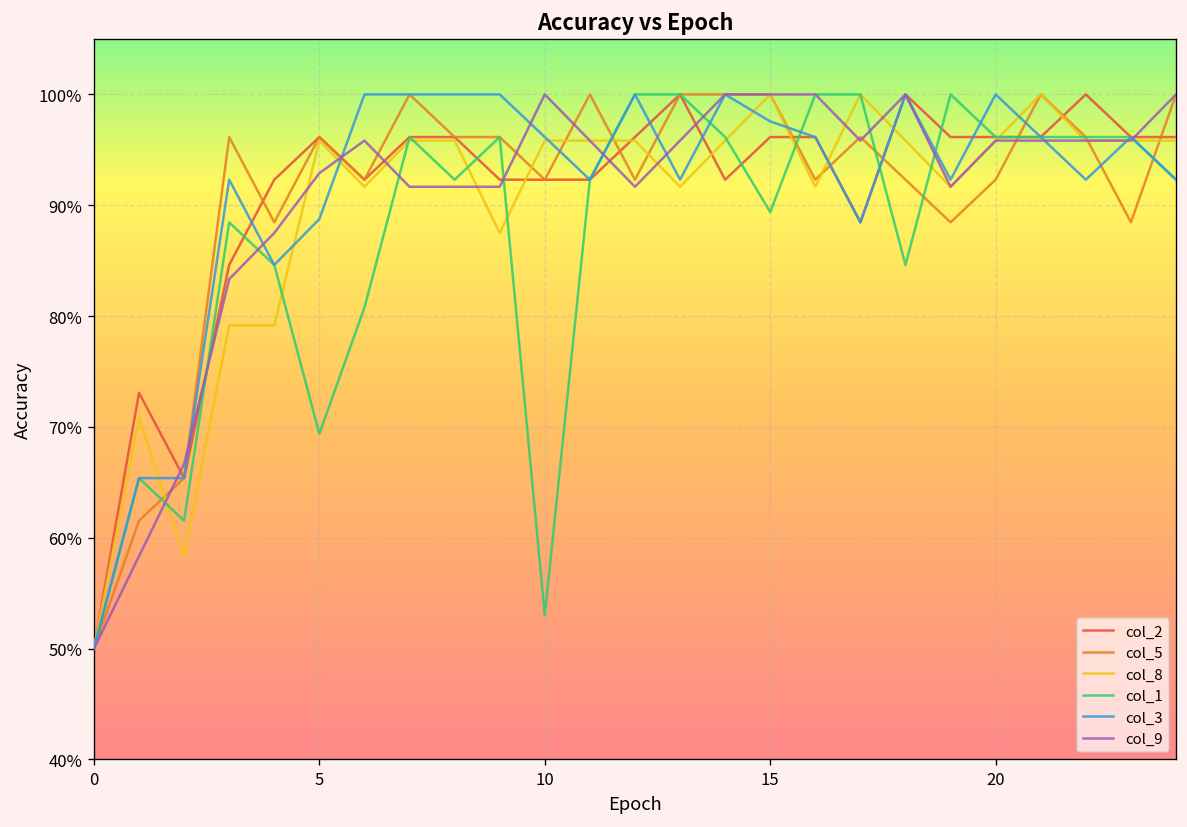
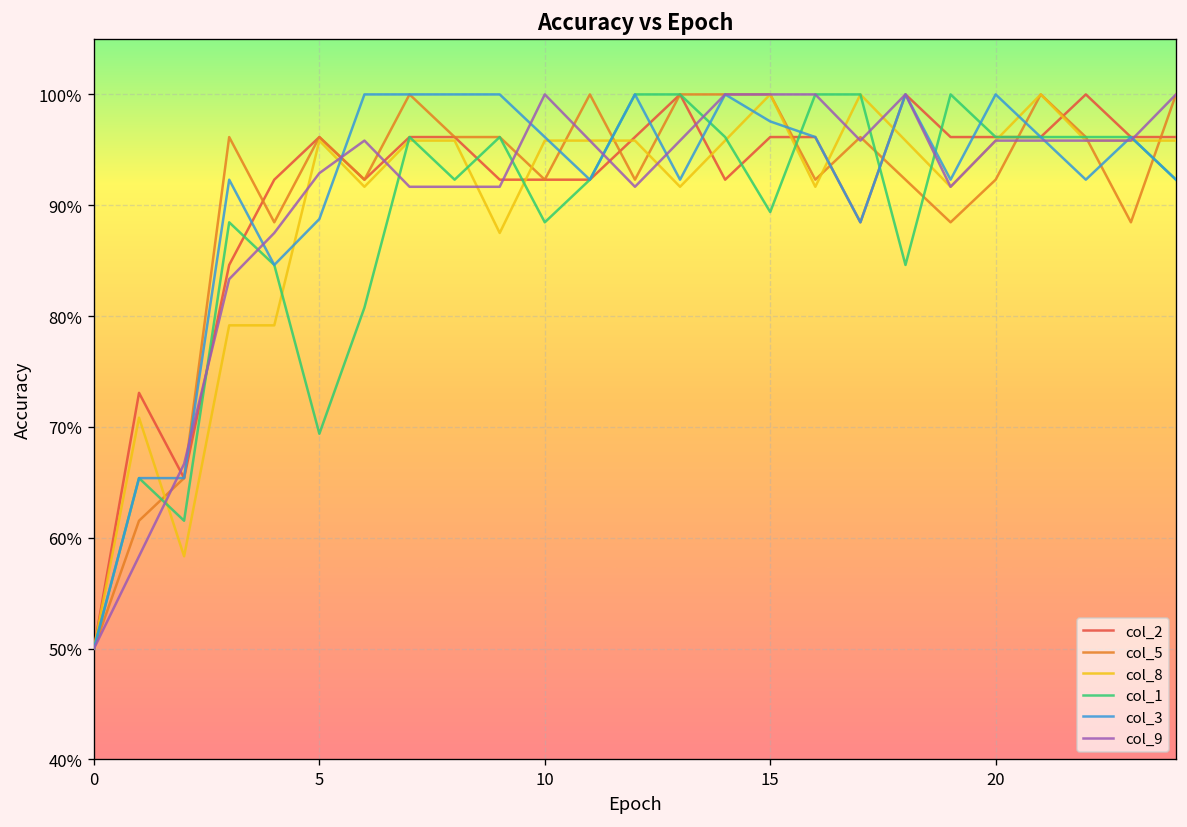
col_1, 10: 53% -> 88%
